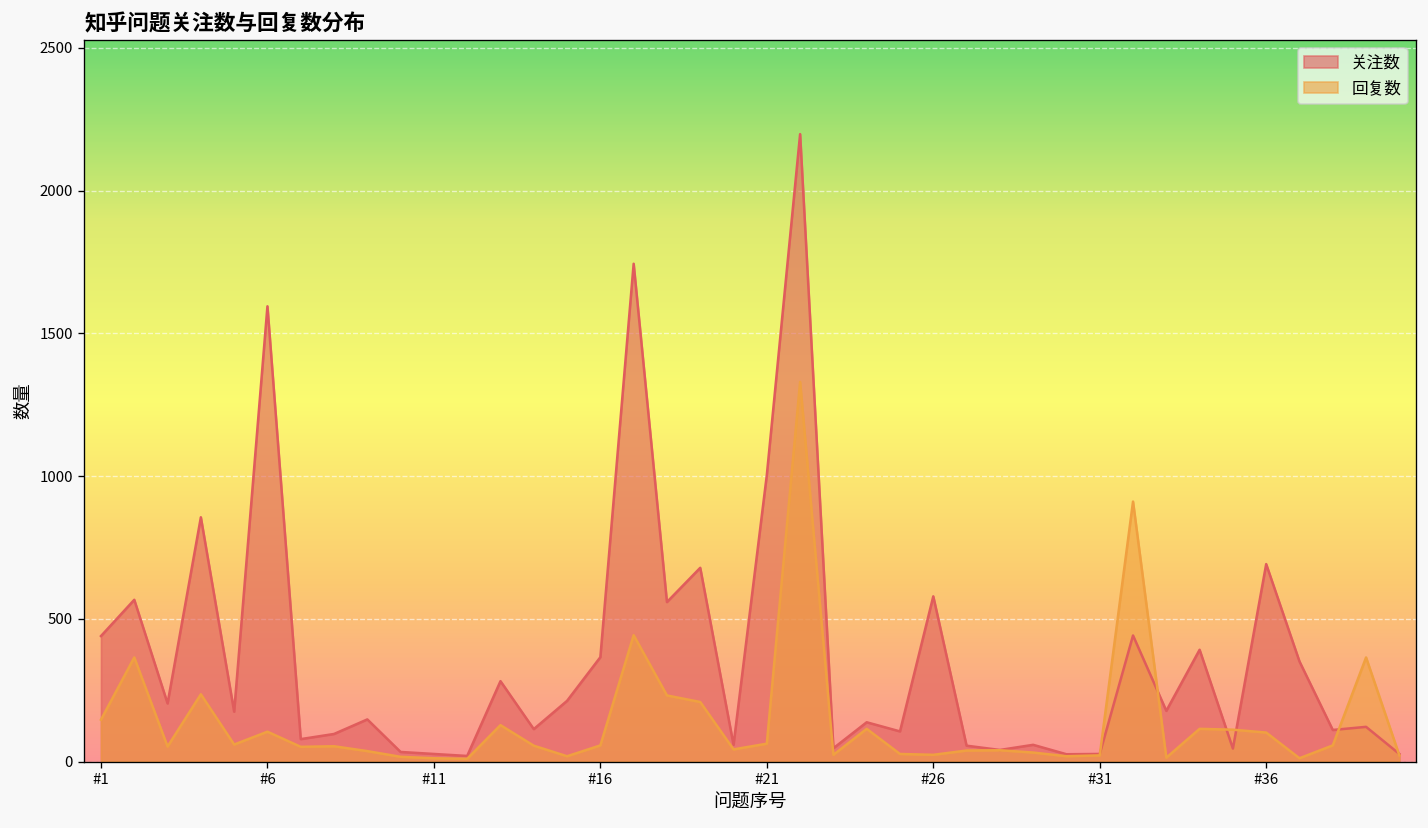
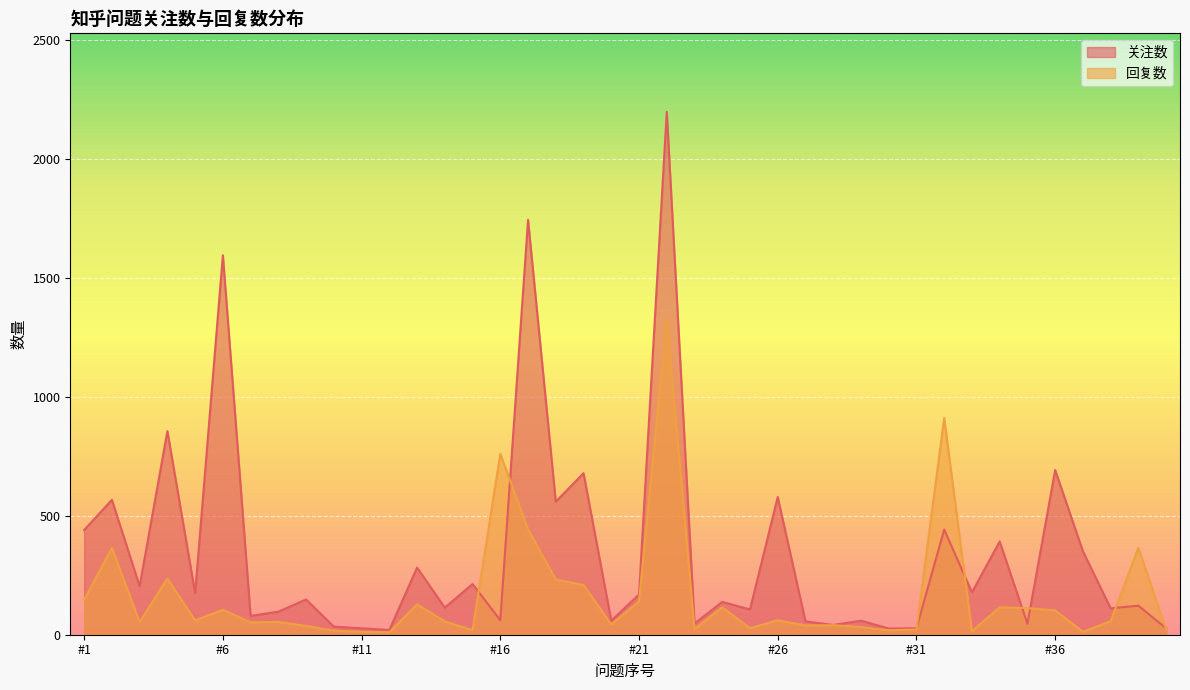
关注数, #16: 370 -> 60
回复数, #16: 60 -> 760
关注数, #21: 1000 -> 170
回复数, #21: 60 -> 140
回复数, #26: 20 -> 60
